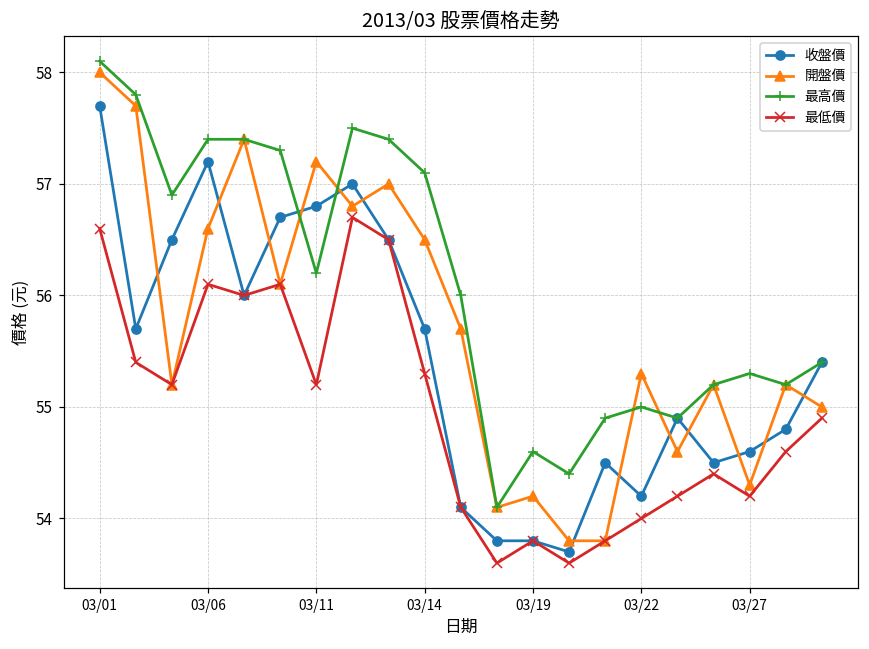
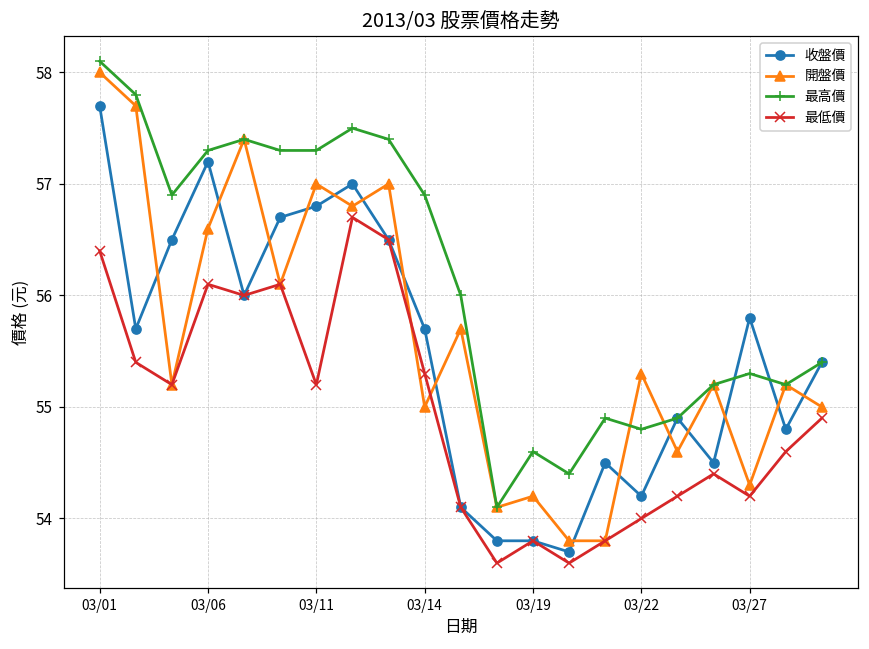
最低價, 03/01: 56.6 -> 56.4
最高價, 03/06: 57.4 -> 57.3
開盤價, 03/11: 57.2 -> 57.0
最高價, 03/11: 56.2 -> 57.3
開盤價, 03/14: 56.5 -> 55.0
最高價, 03/14: 57.1 -> 56.9
最高價, 03/22: 55.0 -> 54.8
收盤價, 03/27: 54.6 -> 55.8
